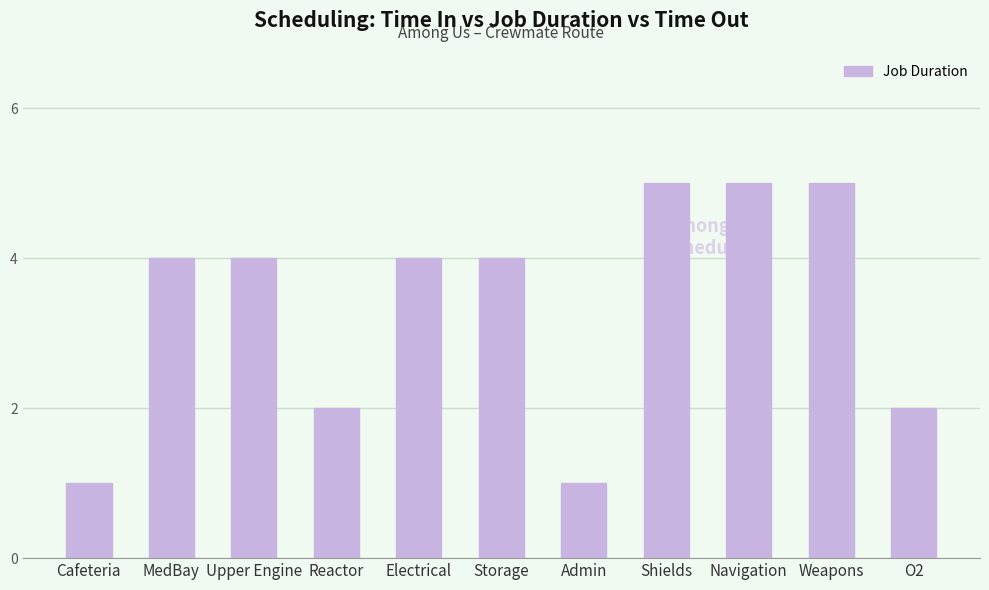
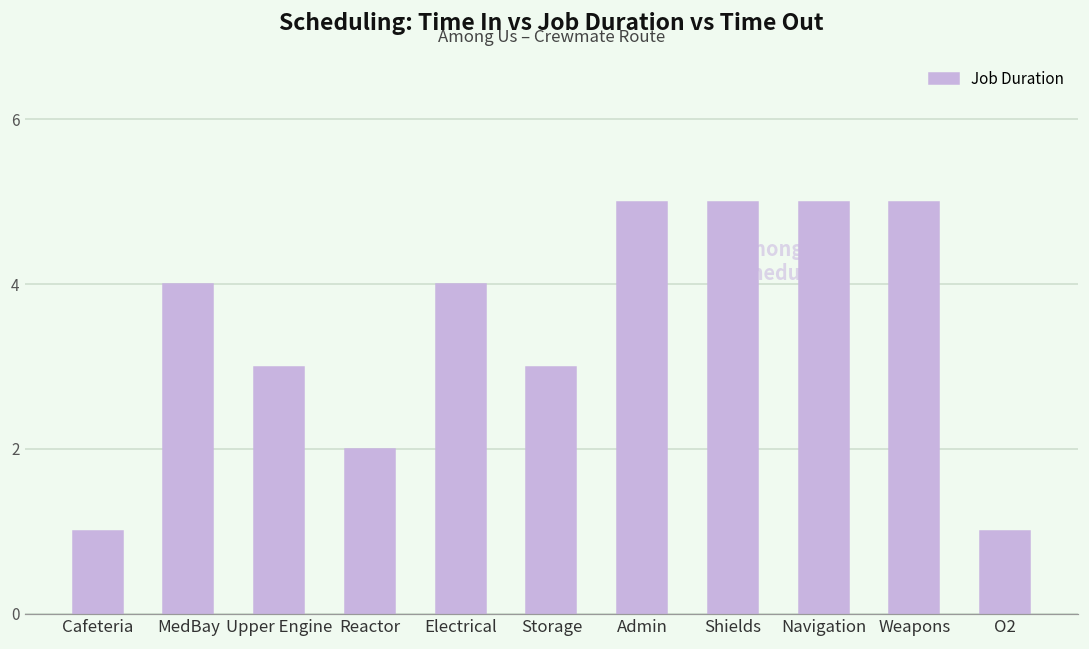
Upper Engine: 4 -> 3
Storage: 4 -> 3
Admin: 1 -> 5
O2: 2 -> 1
